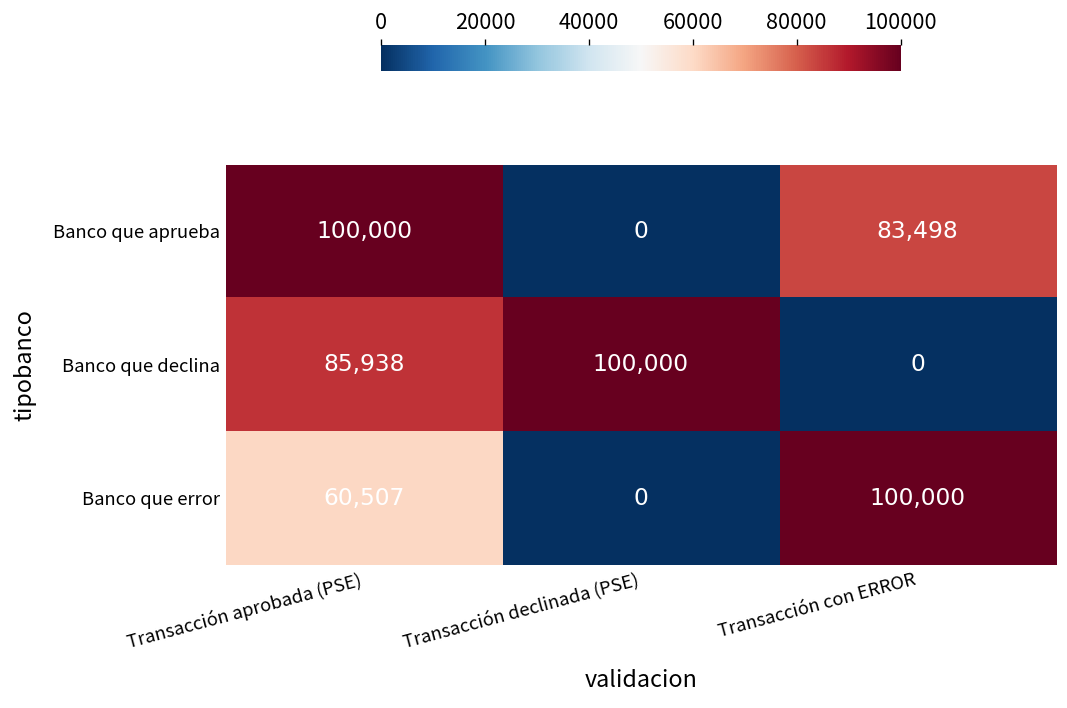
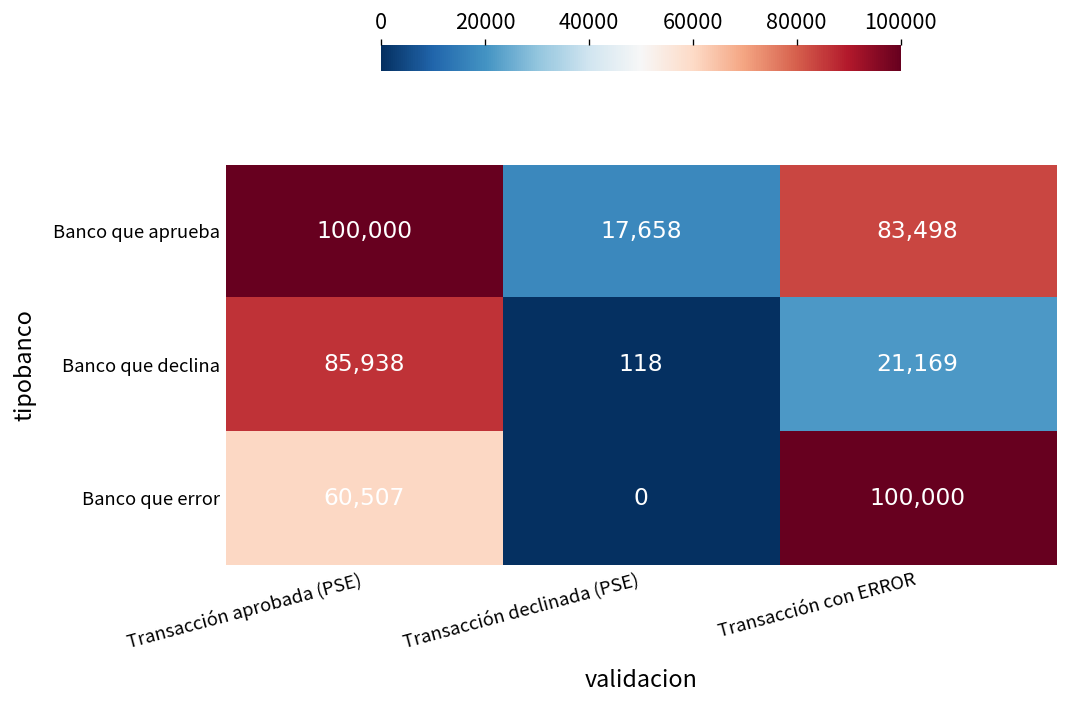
Banco que aprueba, Transacción declinada (PSE): 0 -> 17,658
Banco que declina, Transacción declinada (PSE): 100,000 -> 118
Banco que declina, Transacción con ERROR: 0 -> 21,169
